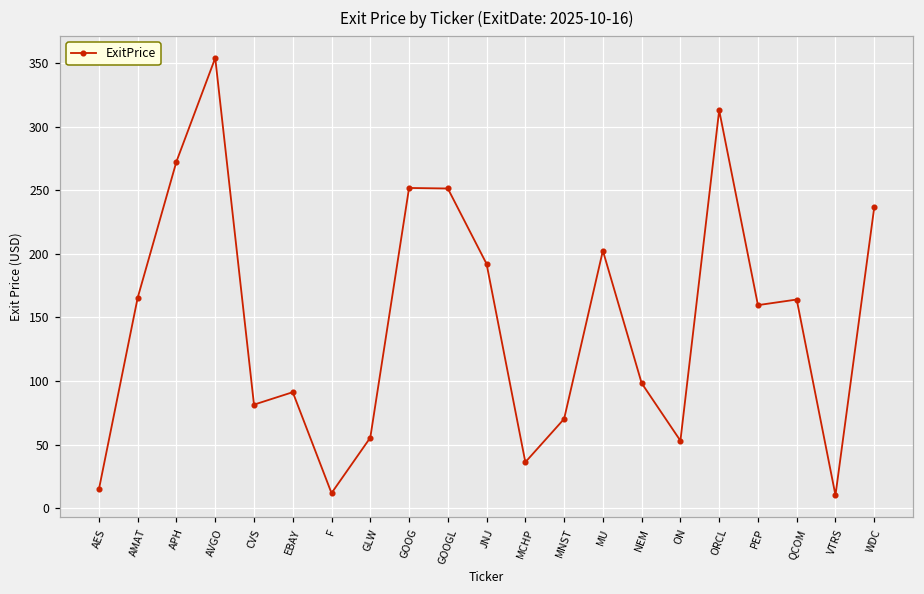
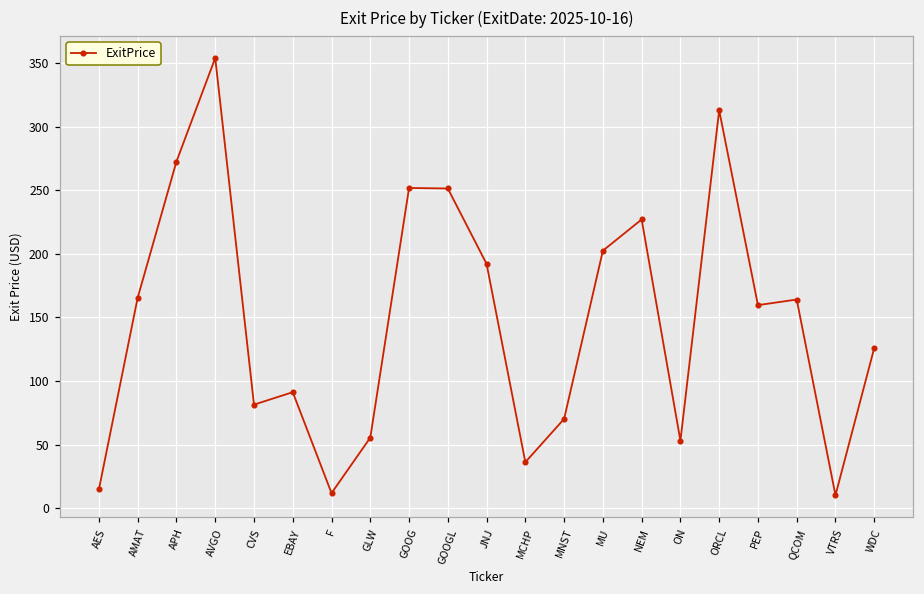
NEM: 98 -> 227
WDC: 237 -> 126
